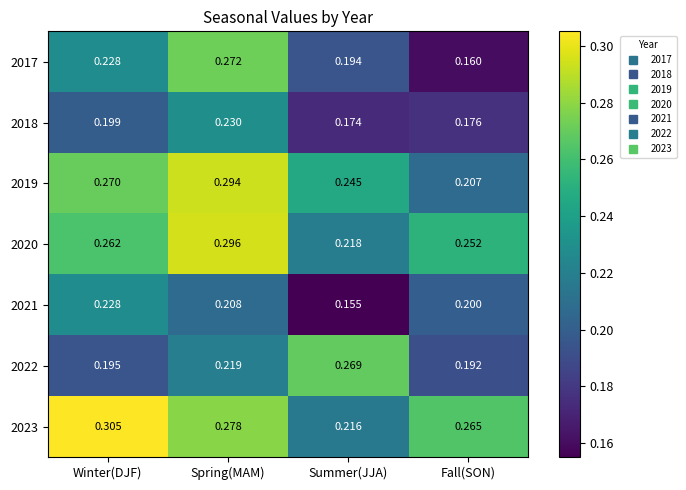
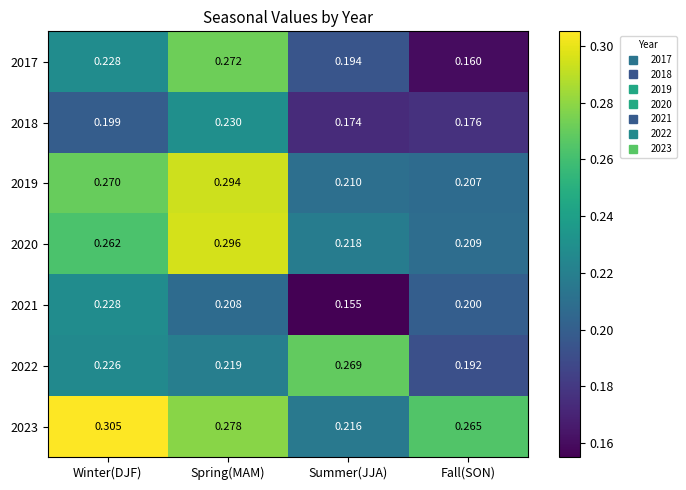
2019, Summer(JJA): 0.245 -> 0.210
2020, Fall(SON): 0.252 -> 0.209
2022, Winter(DJF): 0.195 -> 0.226
